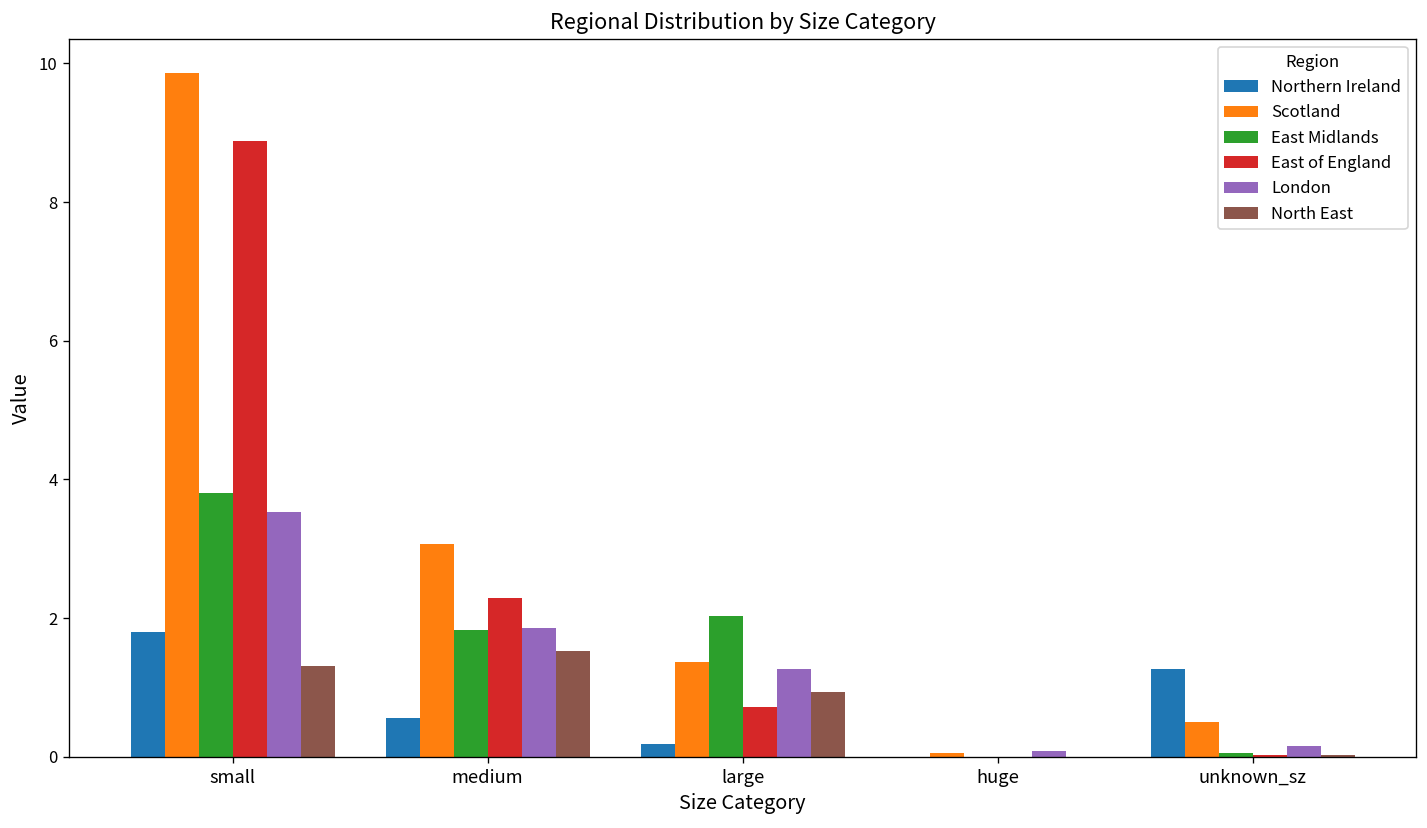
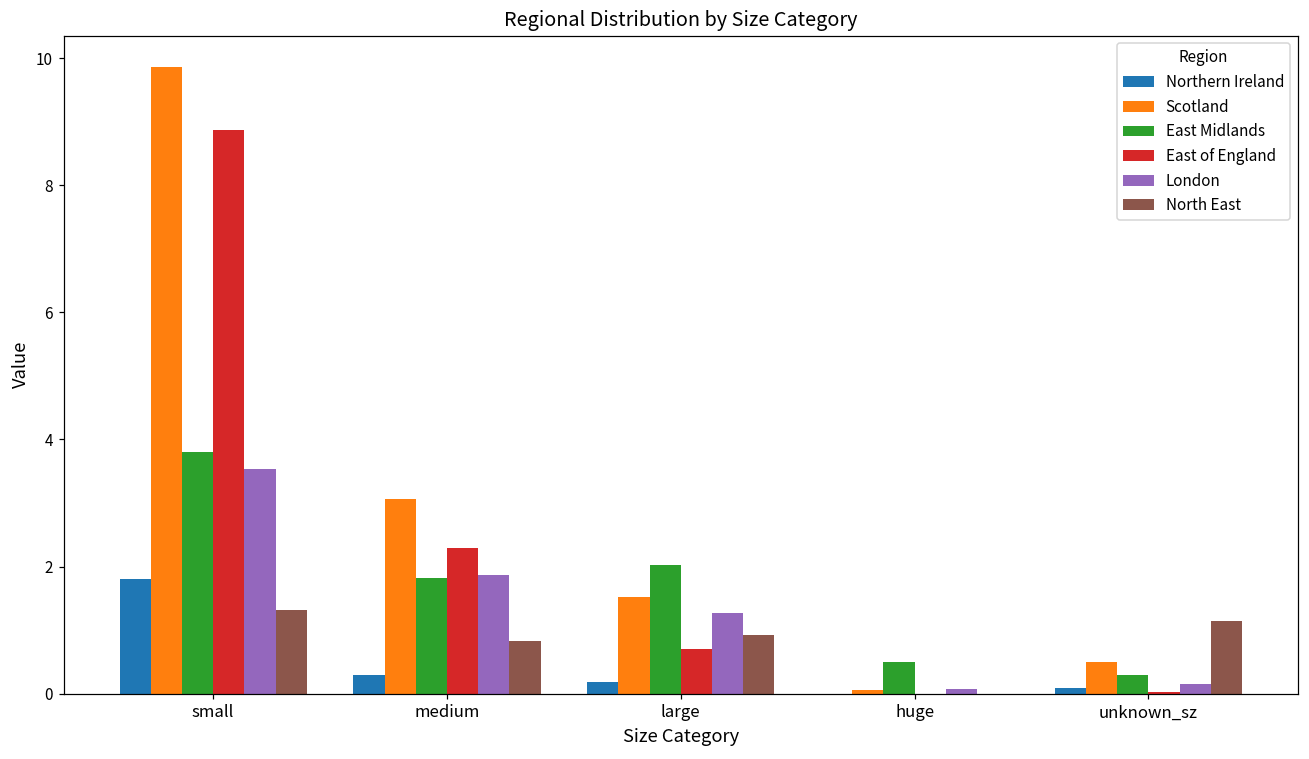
Northern Ireland, medium: 0.6 -> 0.3
North East, medium: 1.5 -> 0.8
Scotland, large: 1.4 -> 1.5
East Midlands, huge: 0.0 -> 0.5
Northern Ireland, unknown_sz: 1.3 -> 0.1
East Midlands, unknown_sz: 0.1 -> 0.3
North East, unknown_sz: 0.0 -> 1.1
